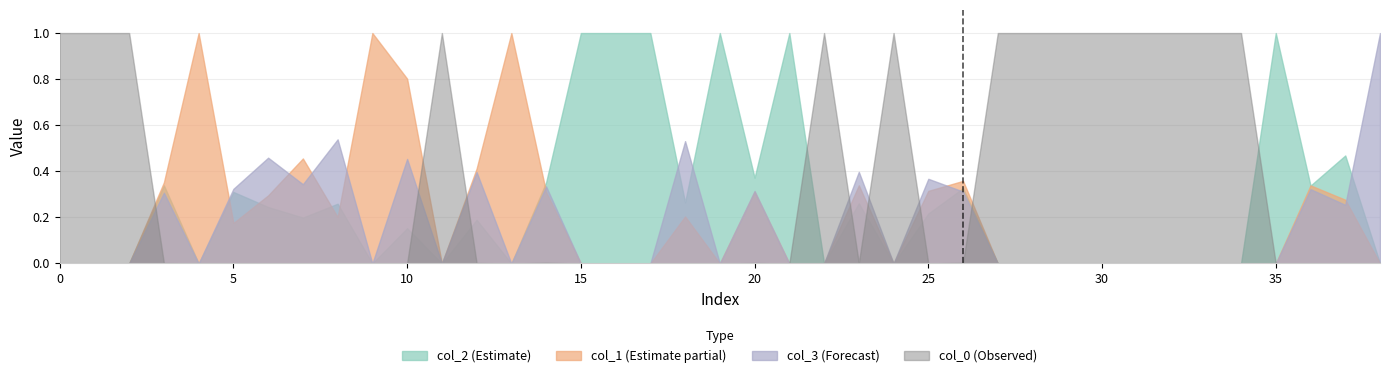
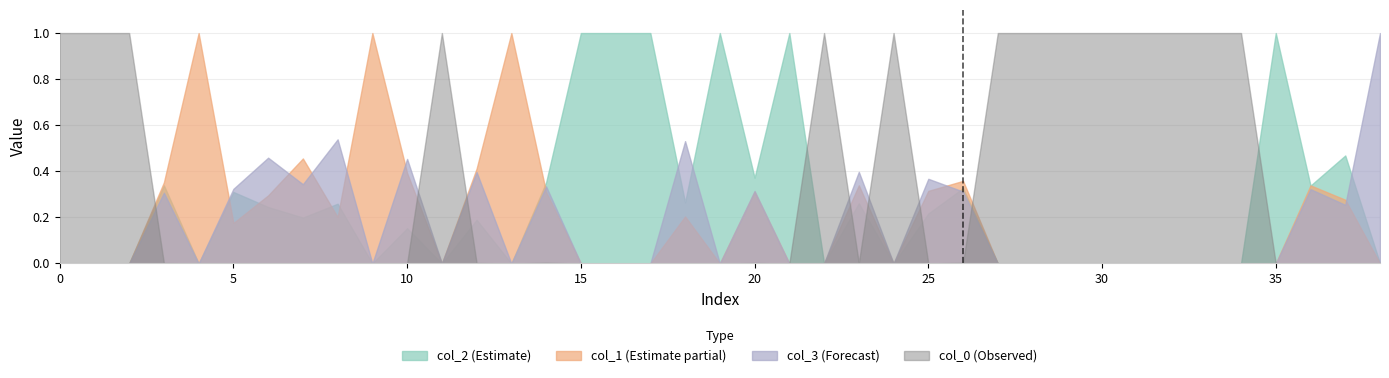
col_1 (Estimate partial), 10: 0.80 -> 0.39
